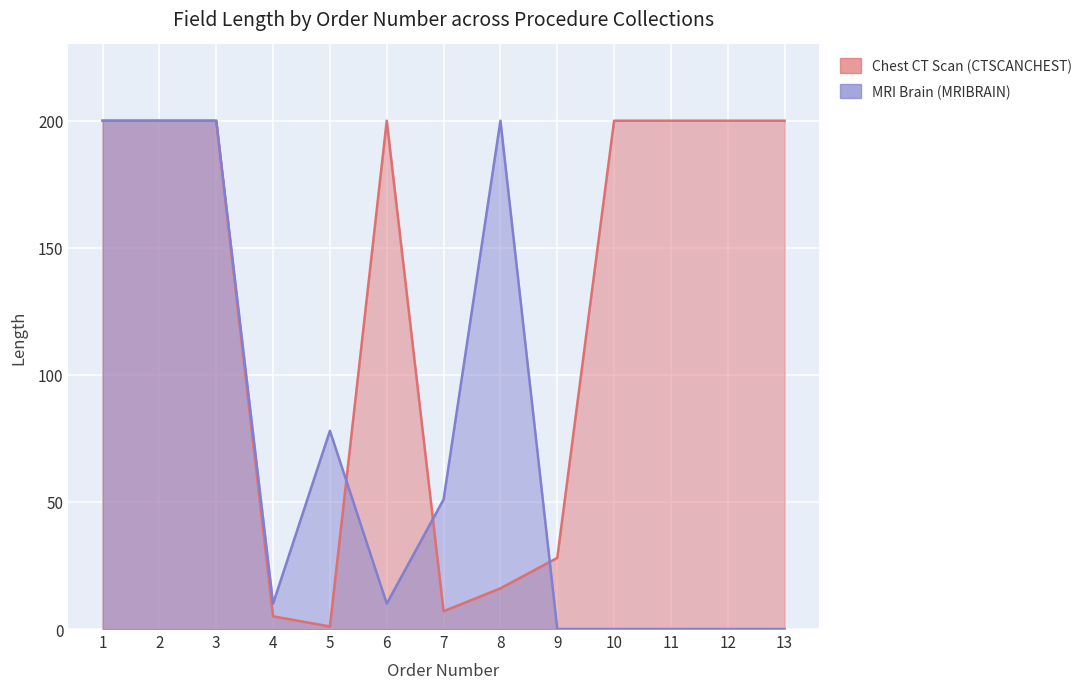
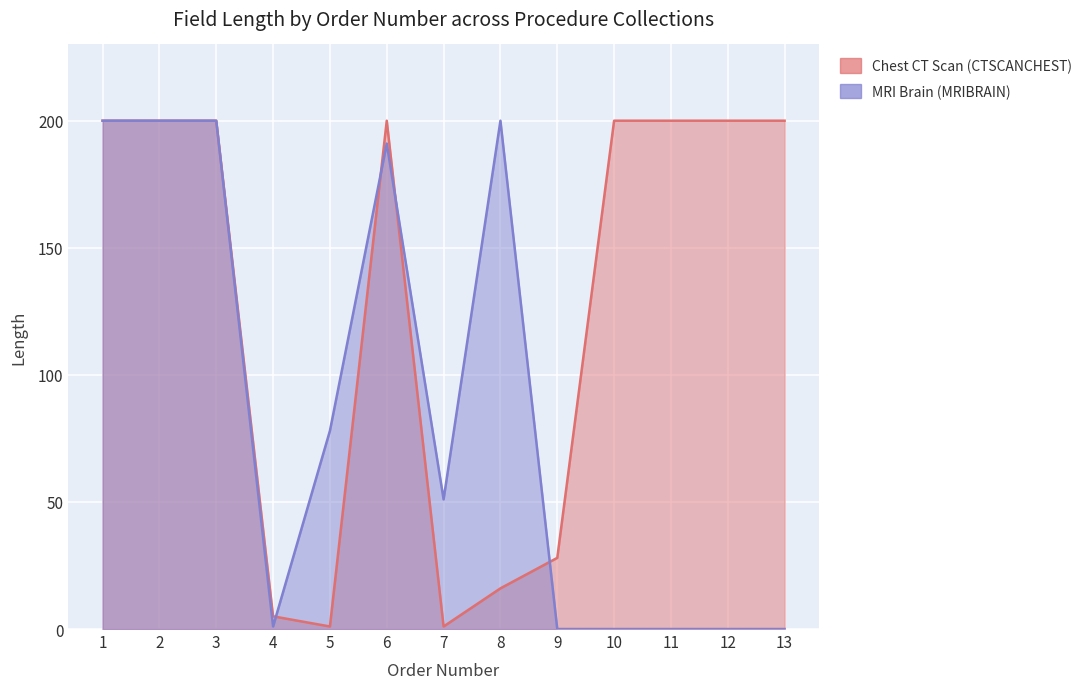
MRI Brain (MRIBRAIN), 4: 10 -> 1
MRI Brain (MRIBRAIN), 6: 10 -> 191
Chest CT Scan (CTSCANCHEST), 7: 7 -> 1
